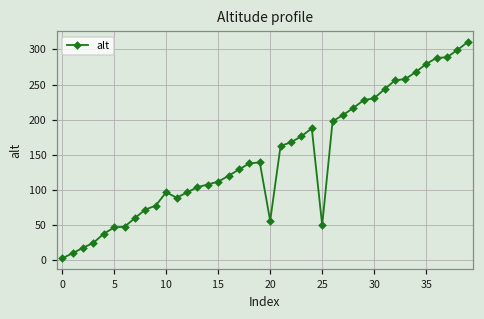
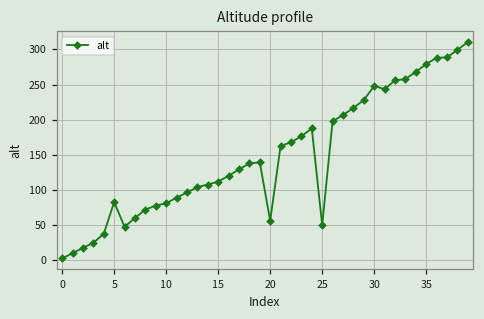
5: 50 -> 80
10: 100 -> 80
30: 230 -> 250
